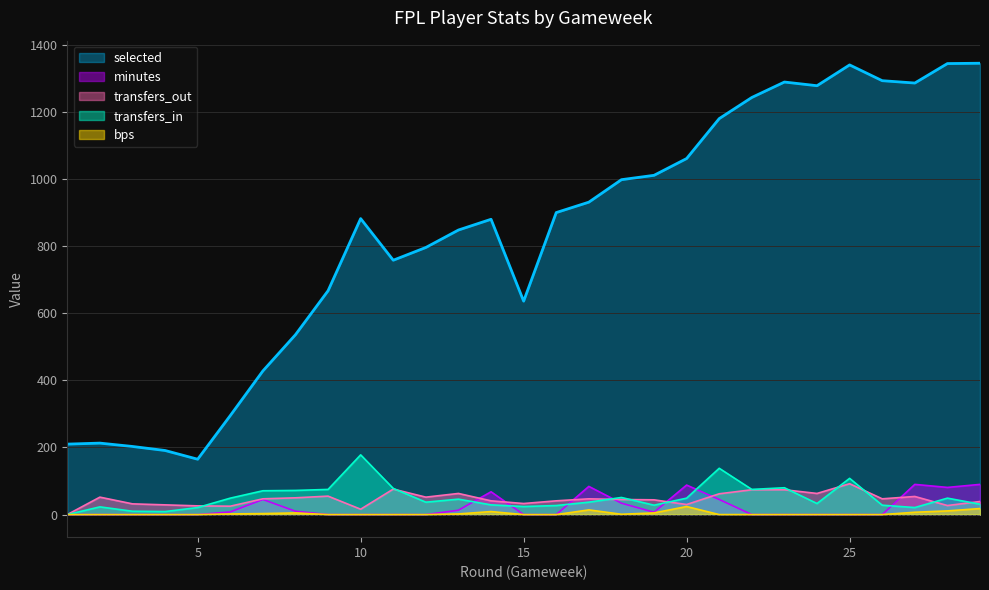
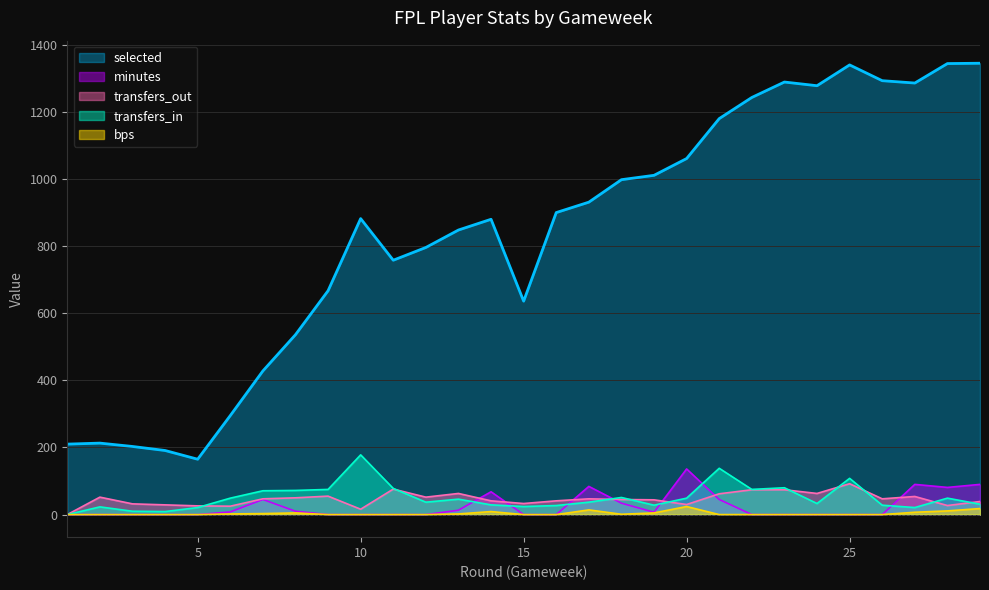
minutes, 20: 90 -> 140
